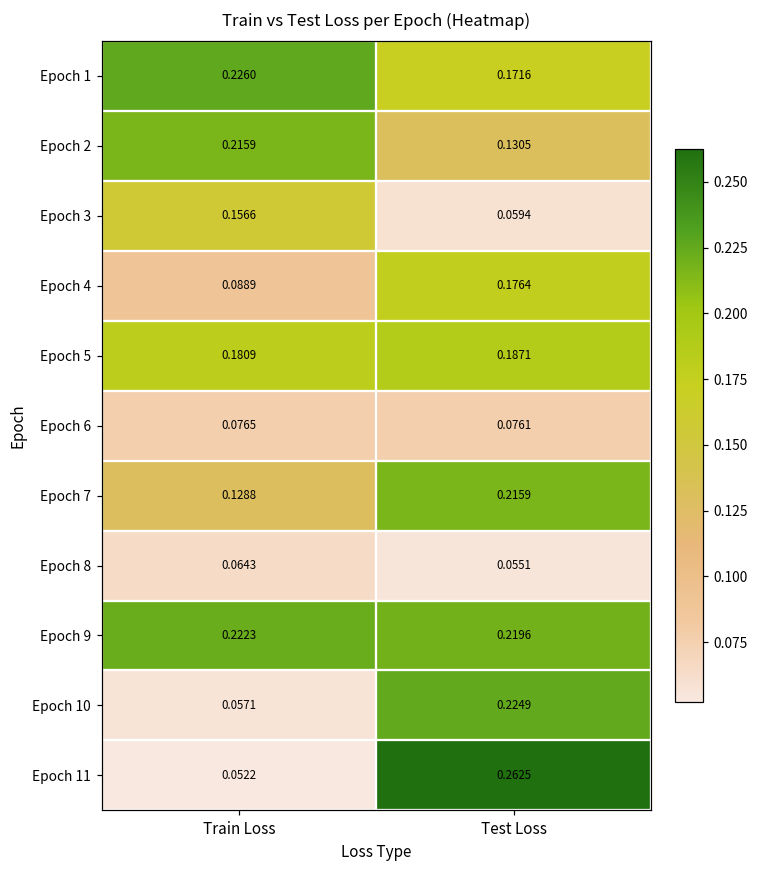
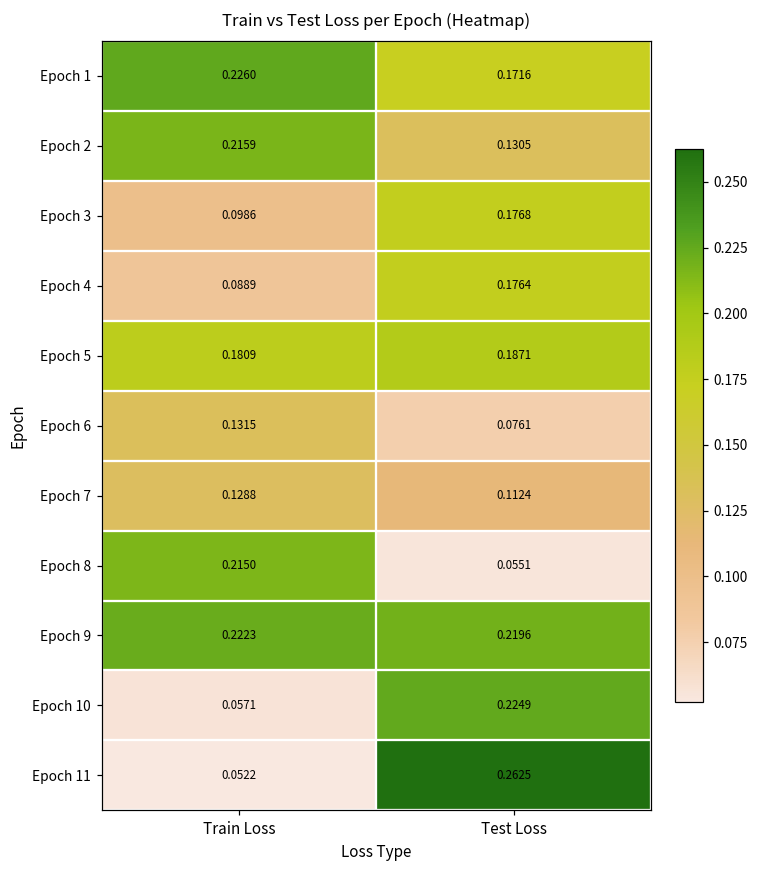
Epoch 3, Train Loss: 0.1566 -> 0.0986
Epoch 3, Test Loss: 0.0594 -> 0.1768
Epoch 6, Train Loss: 0.0765 -> 0.1315
Epoch 7, Test Loss: 0.2159 -> 0.1124
Epoch 8, Train Loss: 0.0643 -> 0.2150
